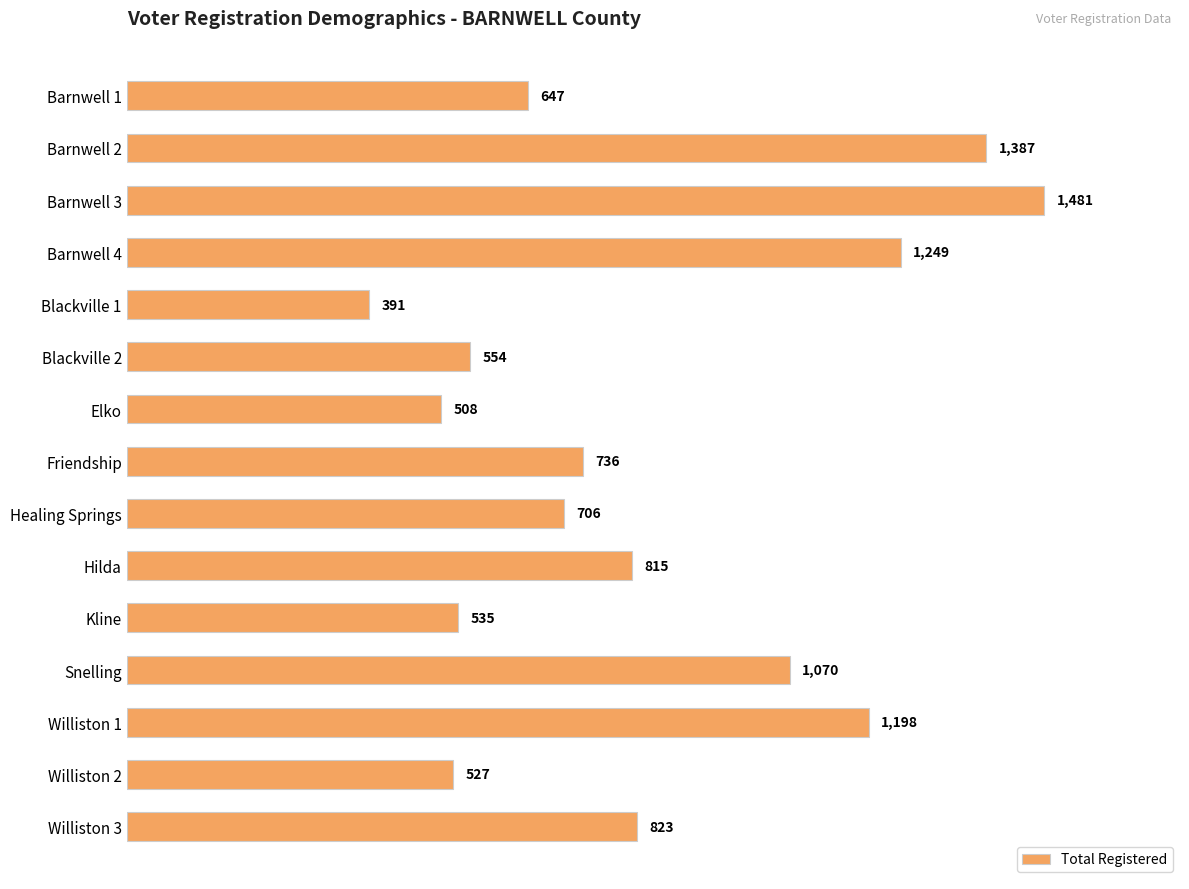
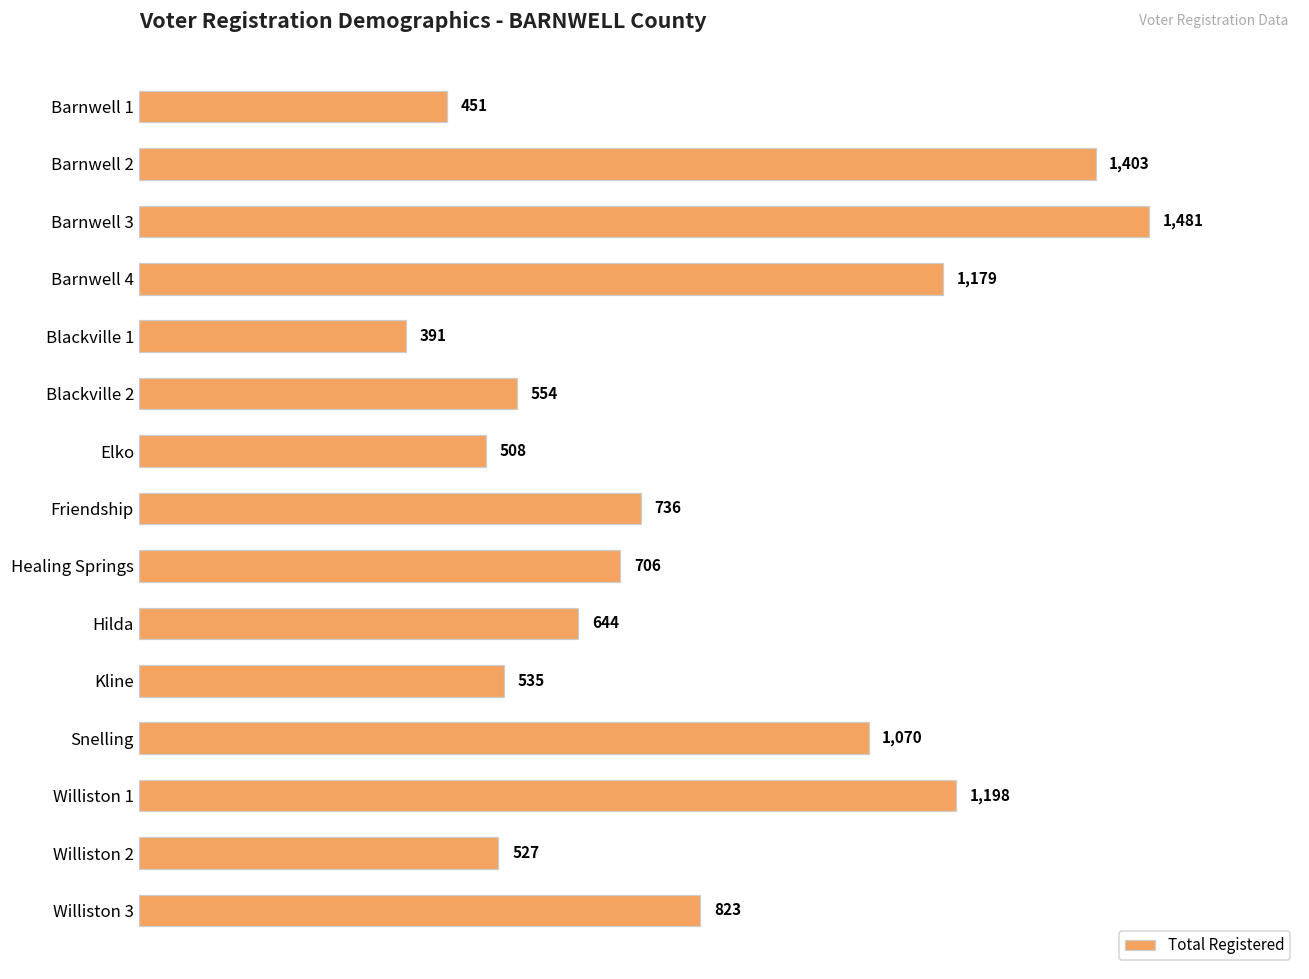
Barnwell 1: 647 -> 451
Barnwell 2: 1,387 -> 1,403
Barnwell 4: 1,249 -> 1,179
Hilda: 815 -> 644
